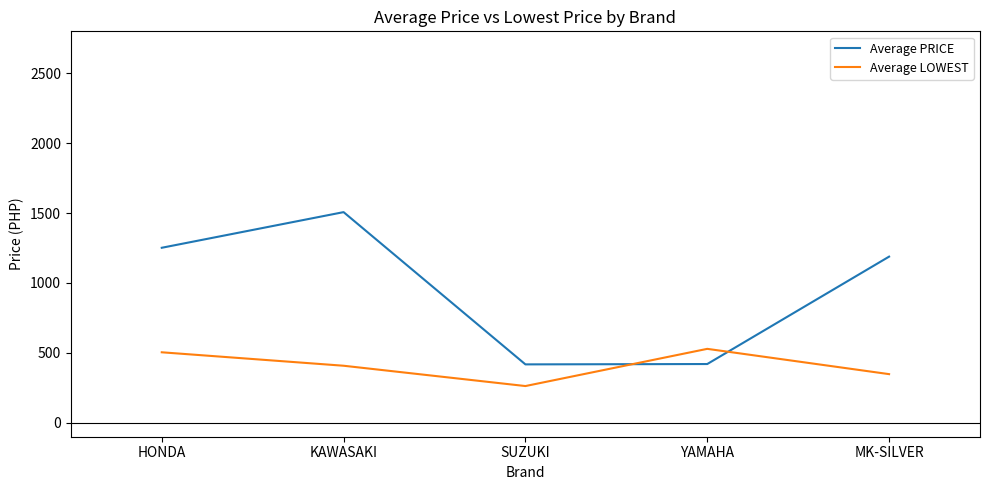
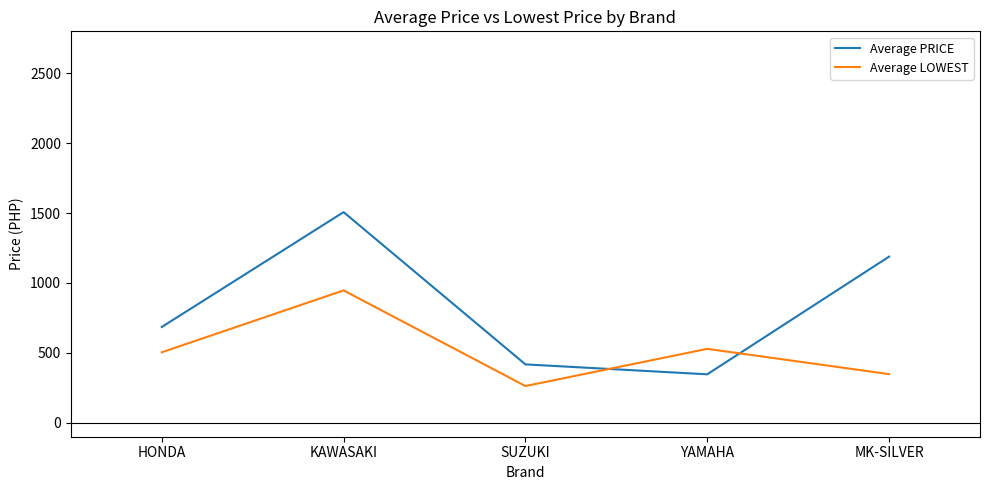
Average PRICE, HONDA: 1250 -> 690
Average LOWEST, KAWASAKI: 410 -> 950
Average PRICE, YAMAHA: 420 -> 350
